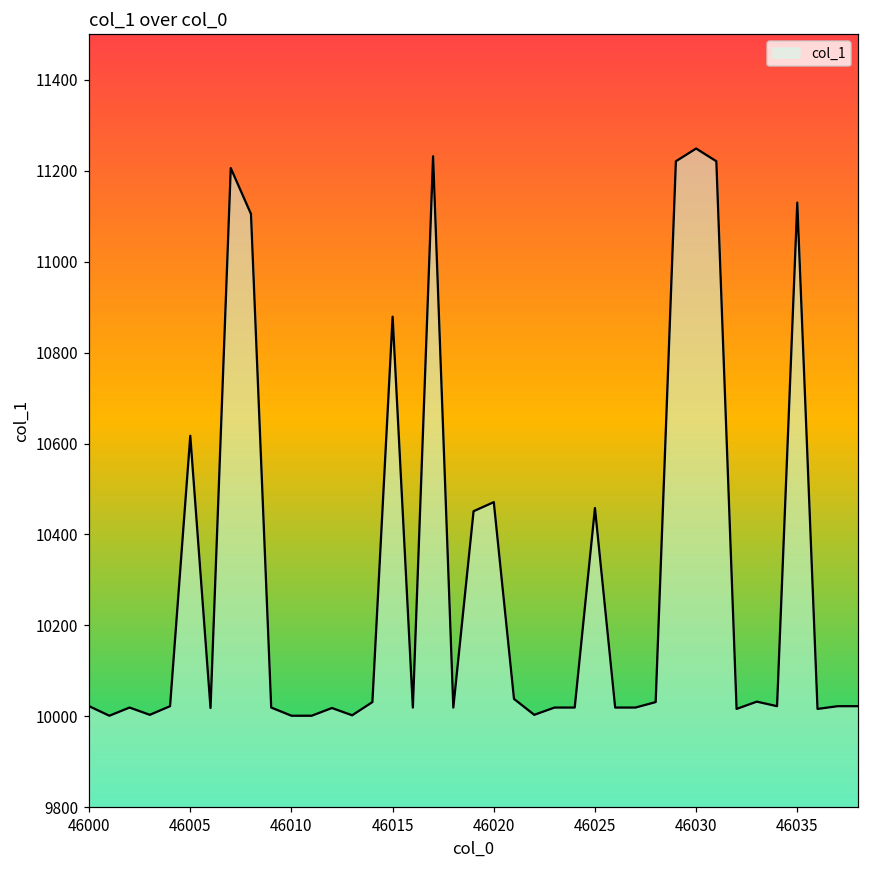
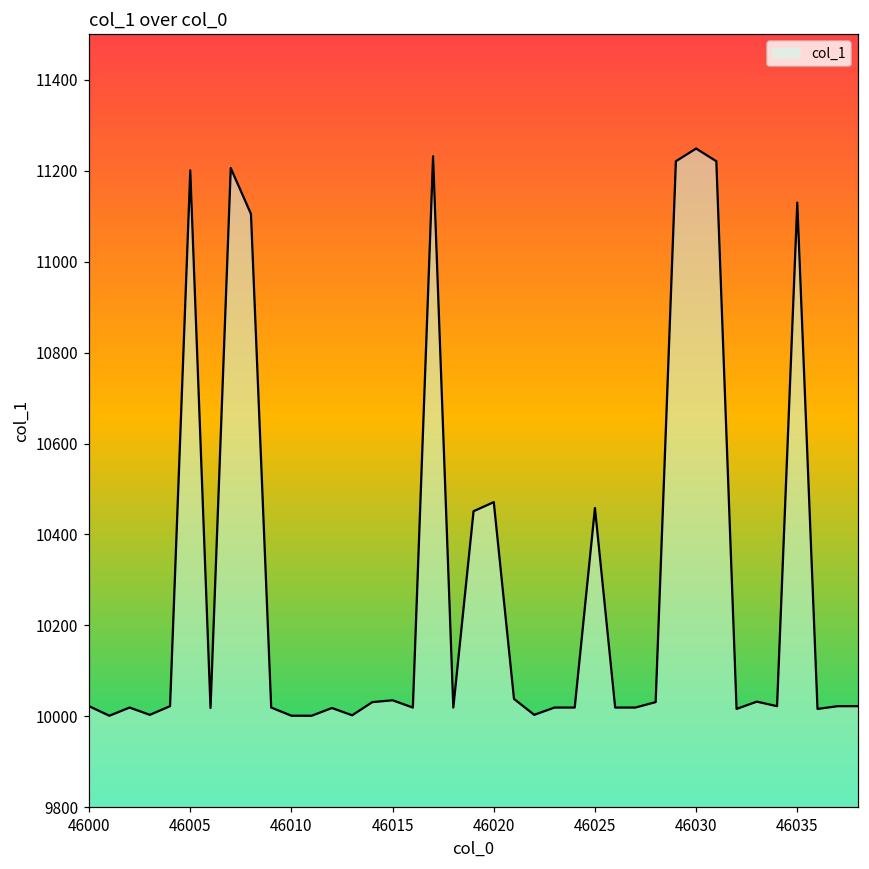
46005: 10620 -> 11200
46015: 10880 -> 10040
